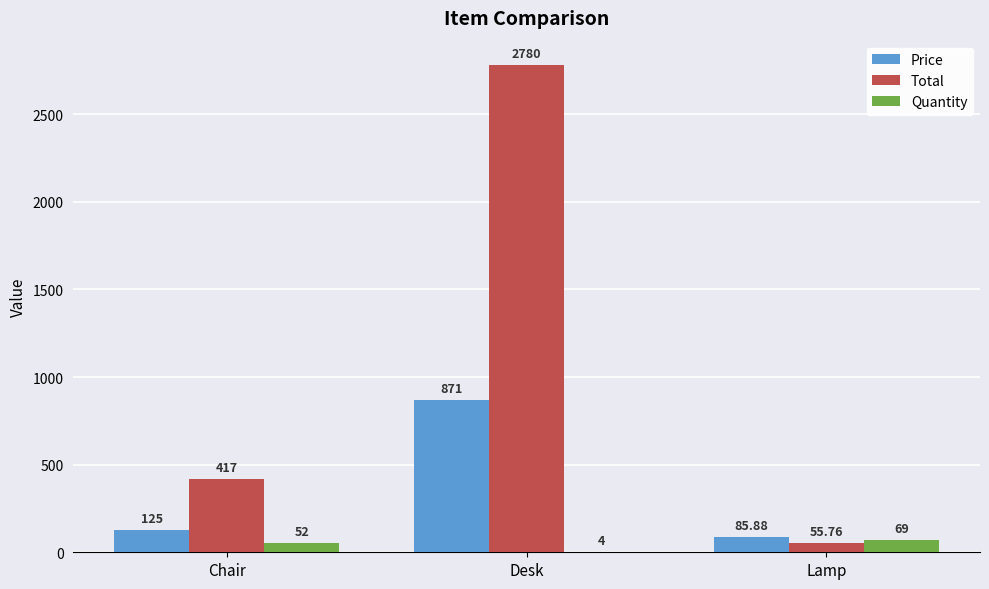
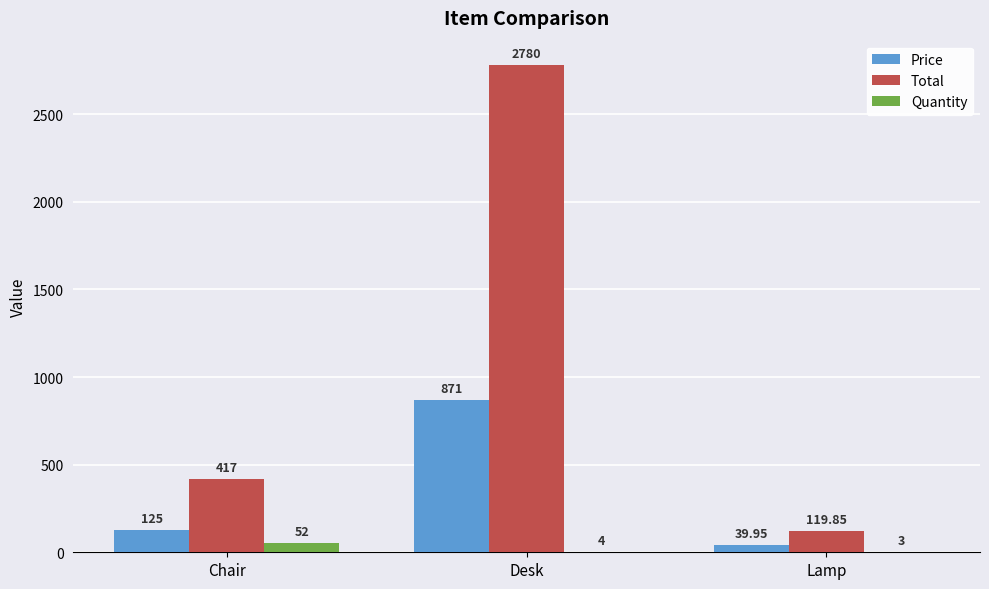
Price, Lamp: 85.88 -> 39.95
Total, Lamp: 55.76 -> 119.85
Quantity, Lamp: 69 -> 3
